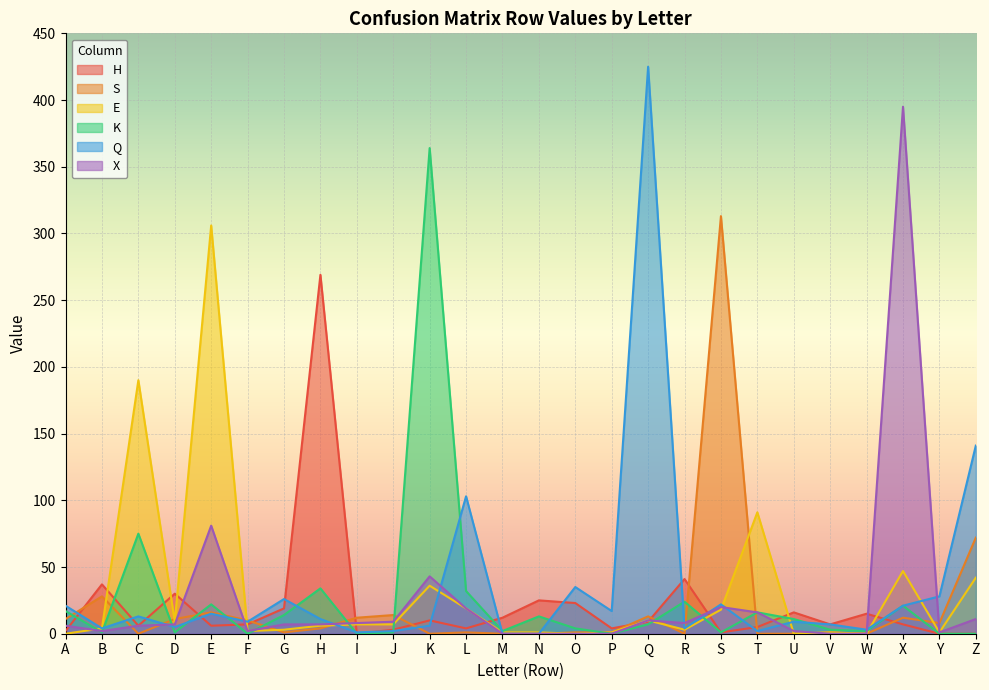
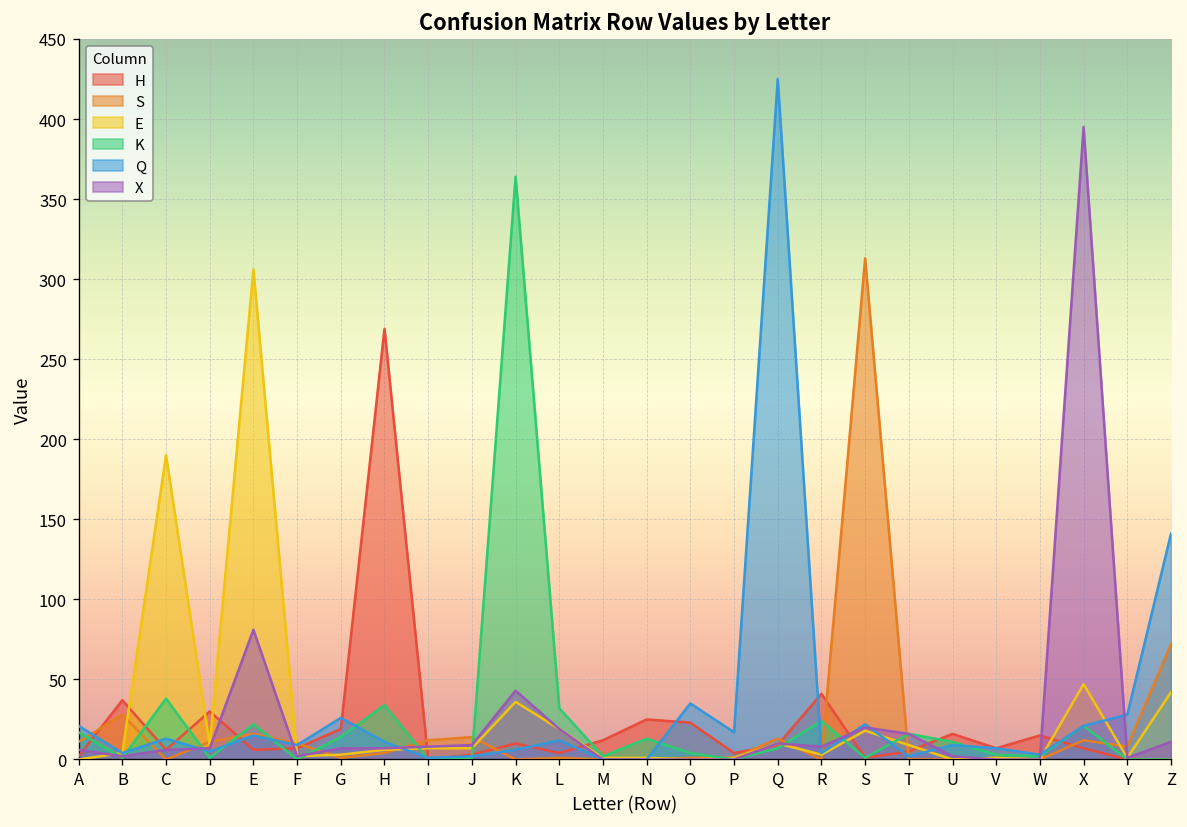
K, C: 75 -> 38
Q, L: 103 -> 12
E, T: 91 -> 9
